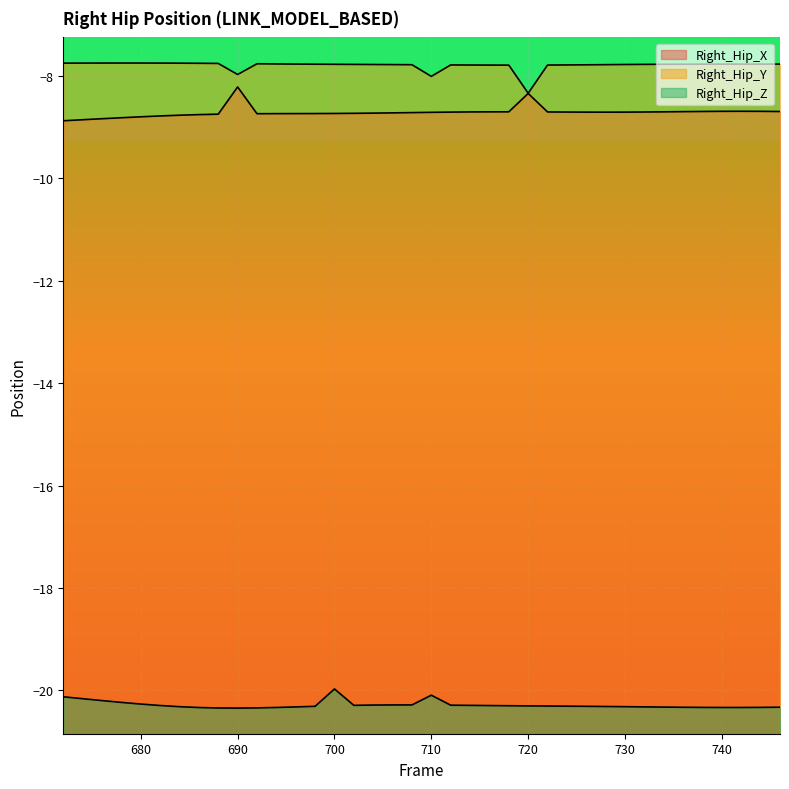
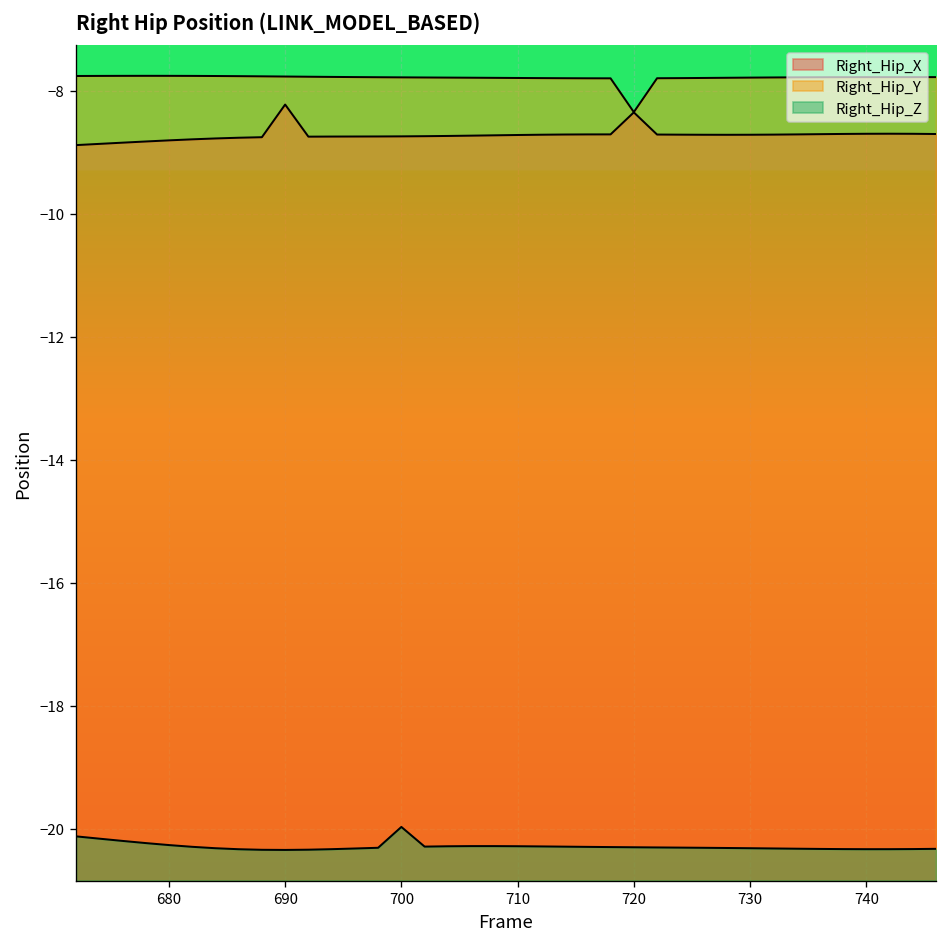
Right_Hip_Y, 690: -8.0 -> -7.8
Right_Hip_Y, 710: -8.0 -> -7.8
Right_Hip_Z, 710: -20.1 -> -20.3
